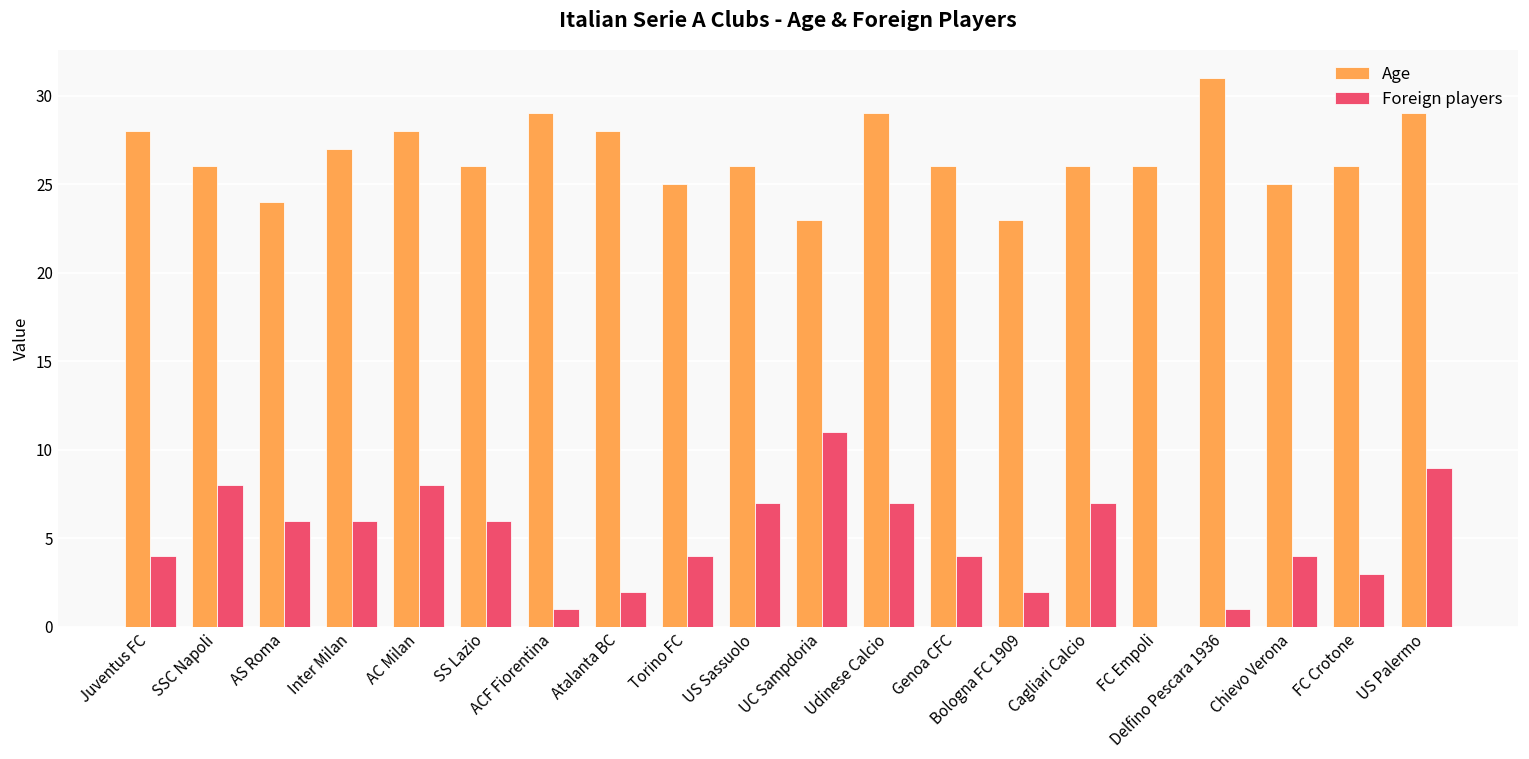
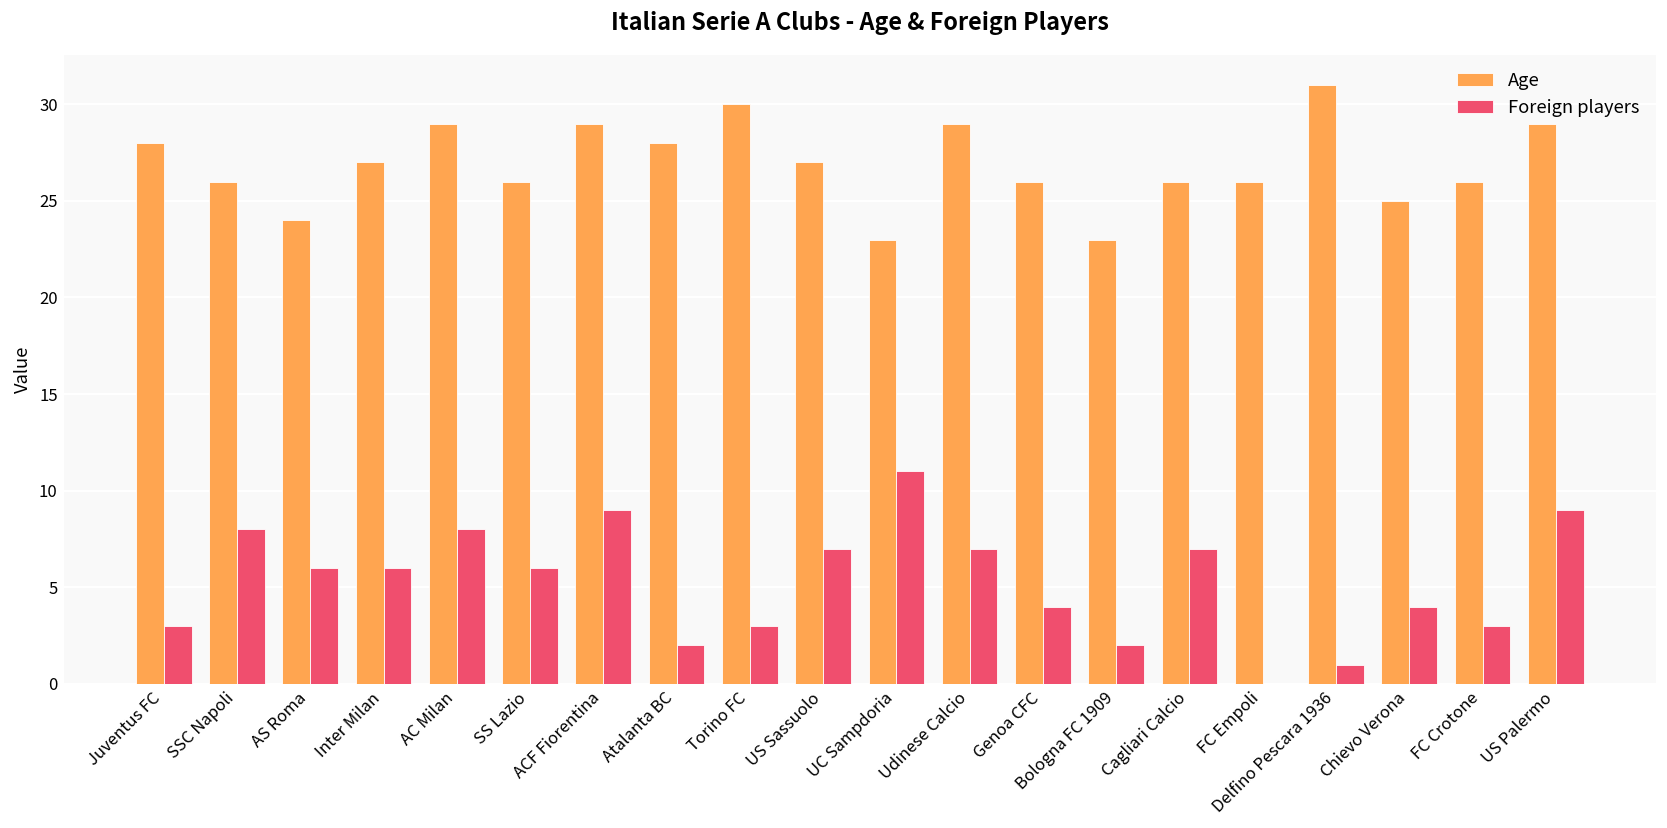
Foreign players, Juventus FC: 4 -> 3
Age, AC Milan: 28 -> 29
Foreign players, ACF Fiorentina: 1 -> 9
Age, Torino FC: 25 -> 30
Foreign players, Torino FC: 4 -> 3
Age, US Sassuolo: 26 -> 27
